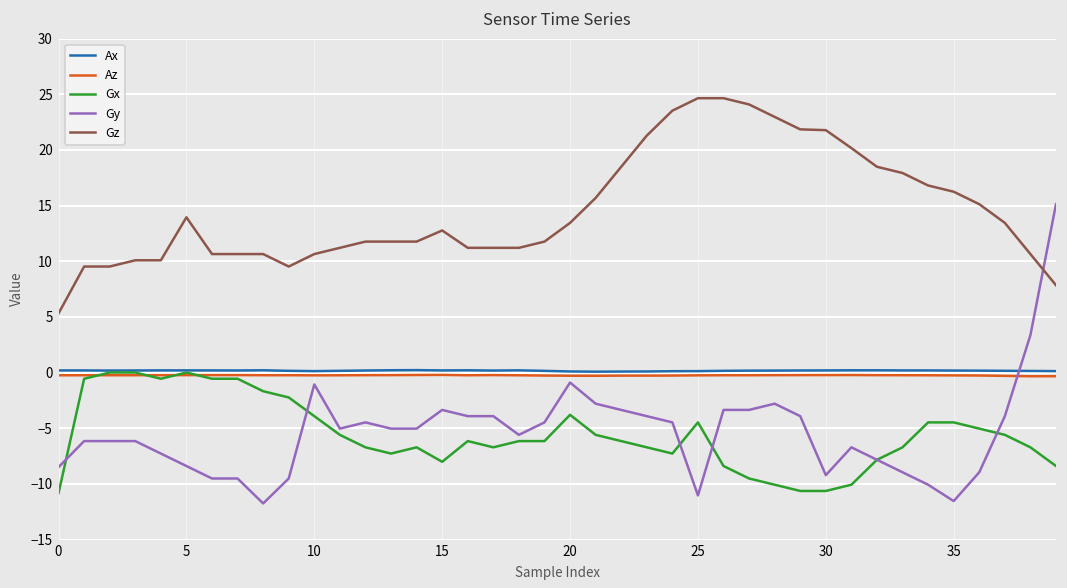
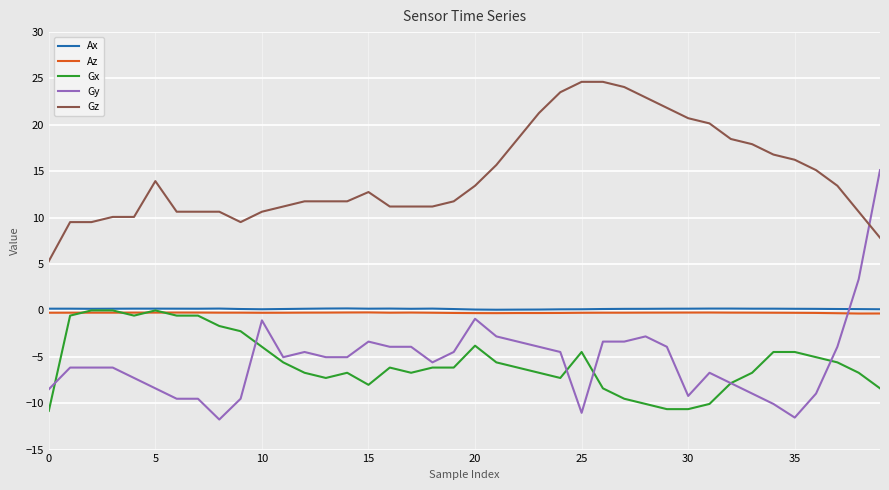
Gz, 30: 22 -> 21
